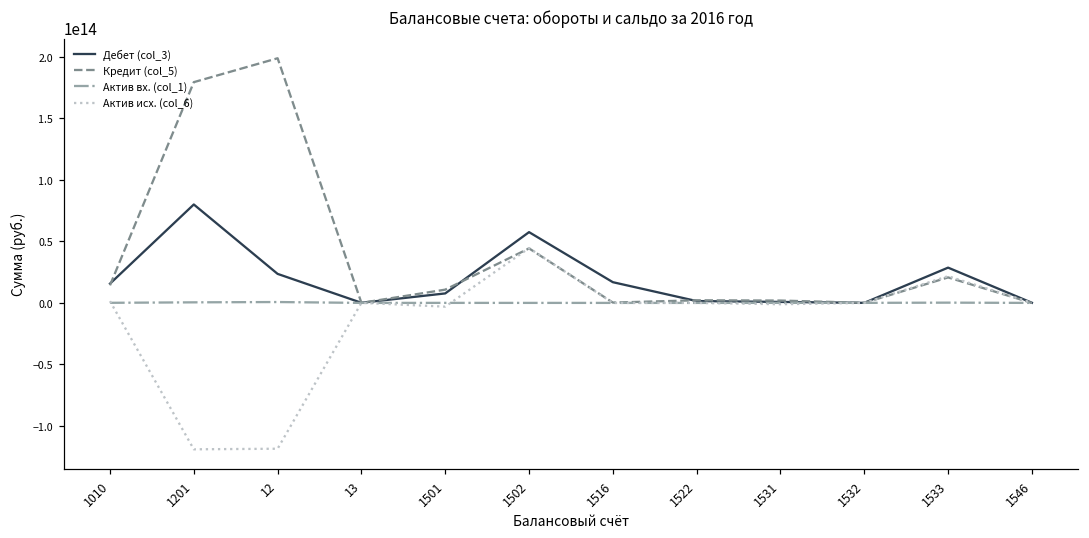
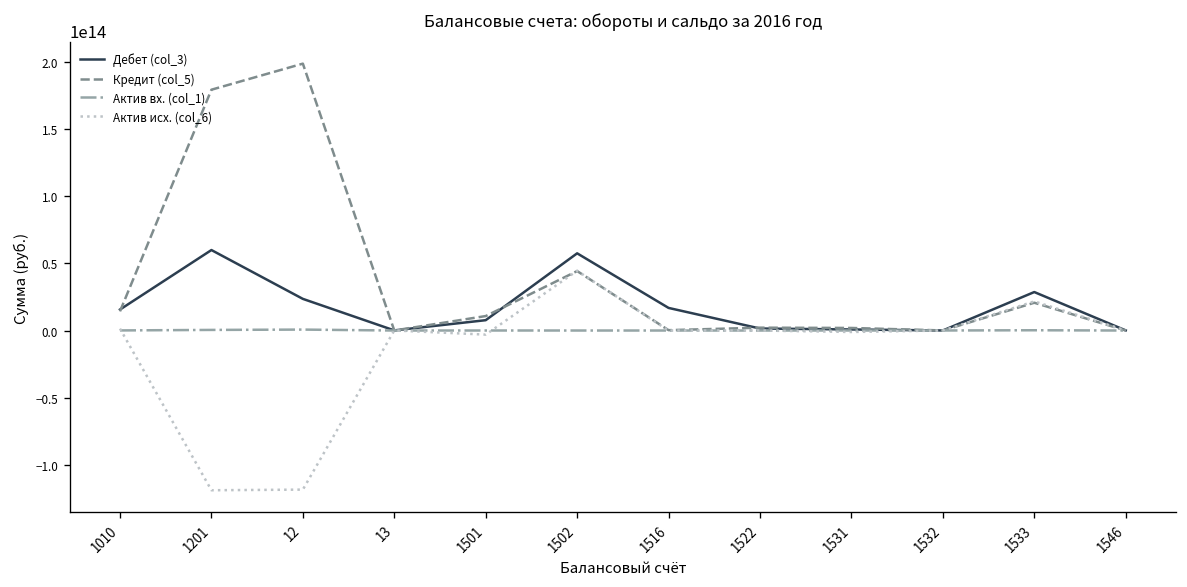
Дебет (col_3), 1201: 80000000000000 -> 60000000000000
